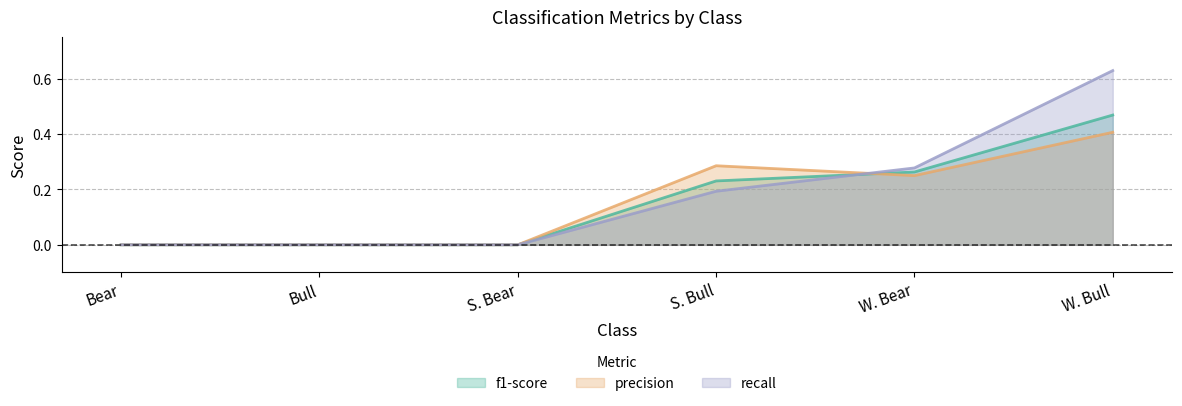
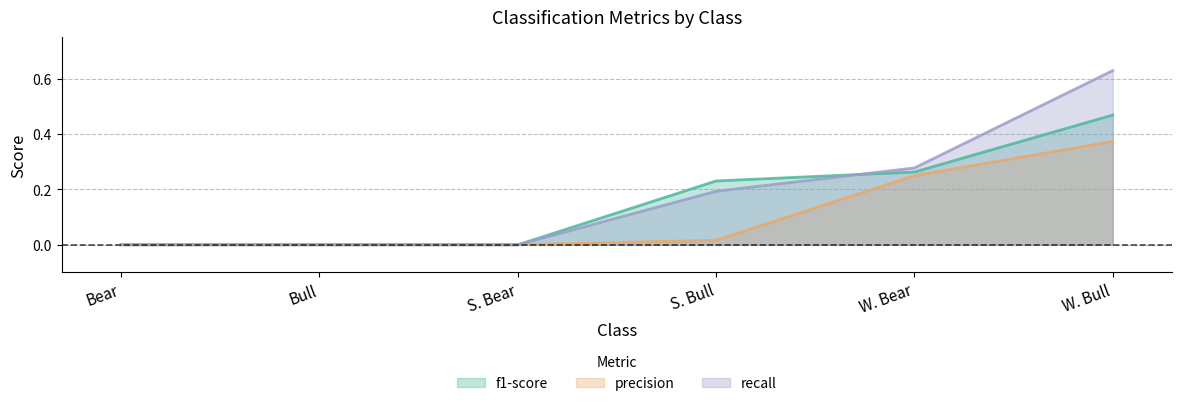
precision, S. Bull: 0.29 -> 0.02
precision, W. Bull: 0.41 -> 0.37
